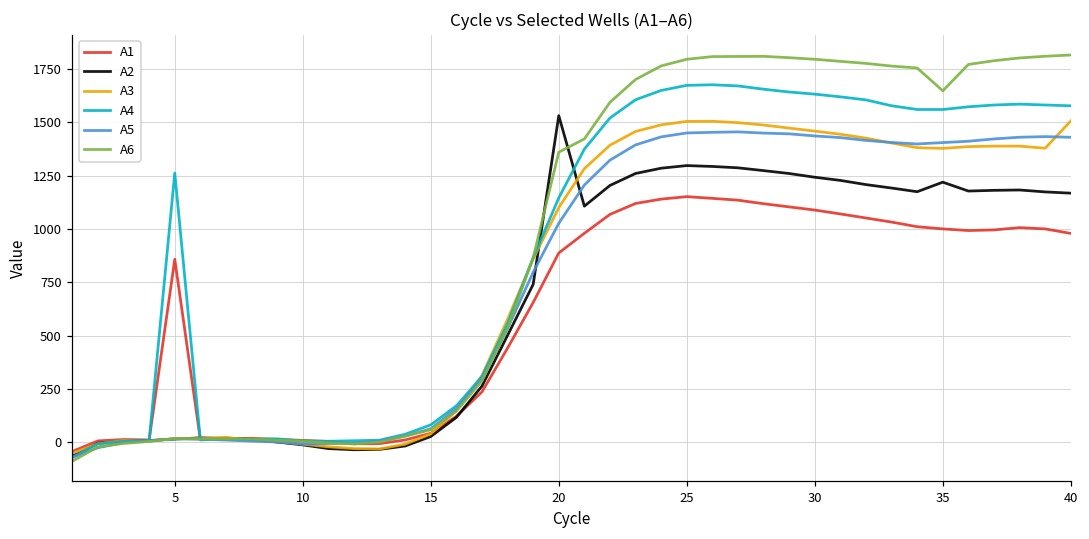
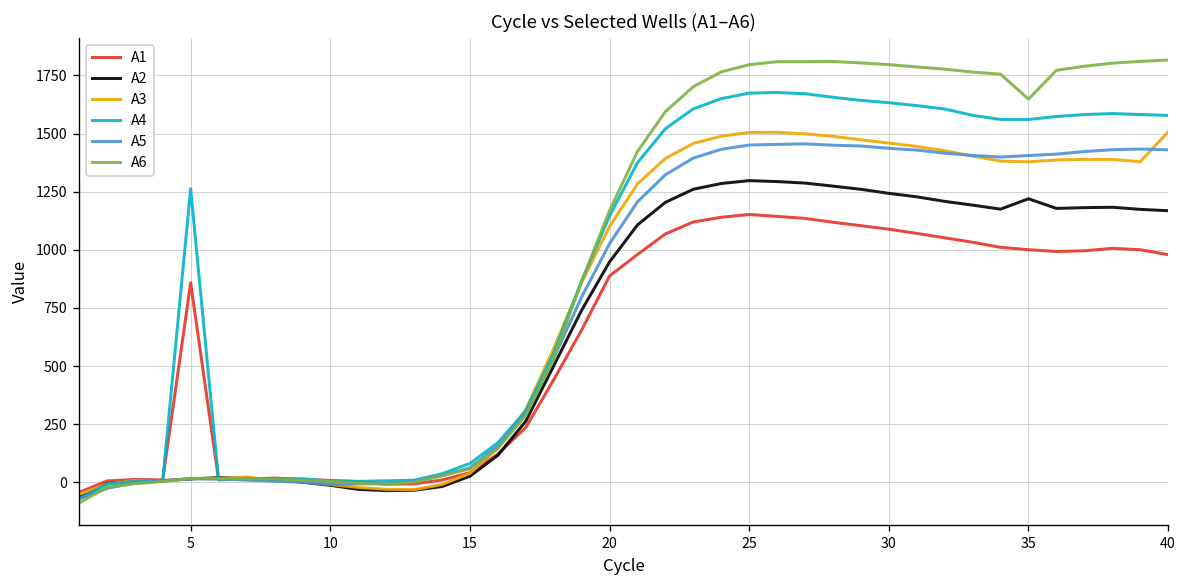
A2, 20: 1530 -> 950
A6, 20: 1360 -> 1170
